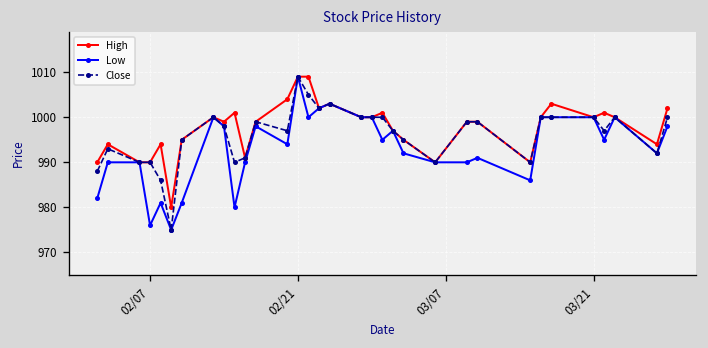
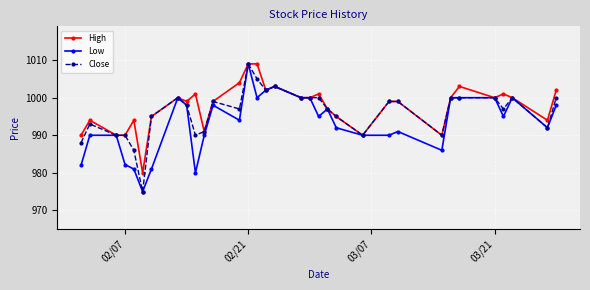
Low, 02/07: 976 -> 982
